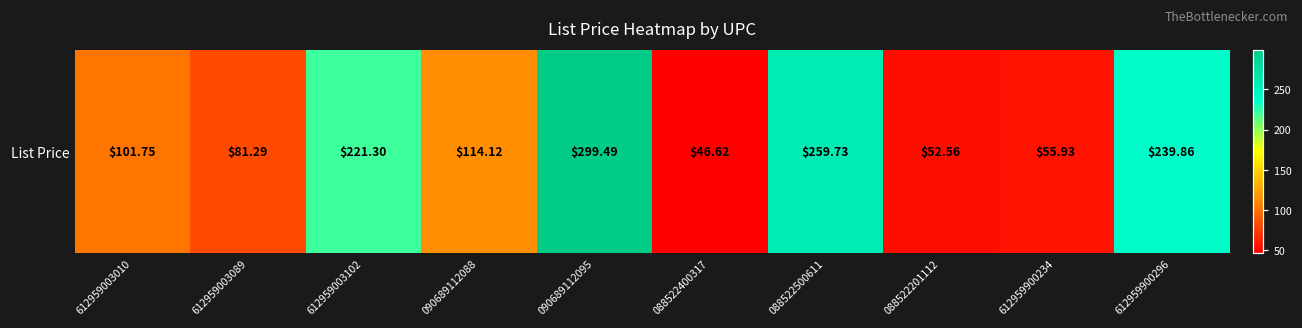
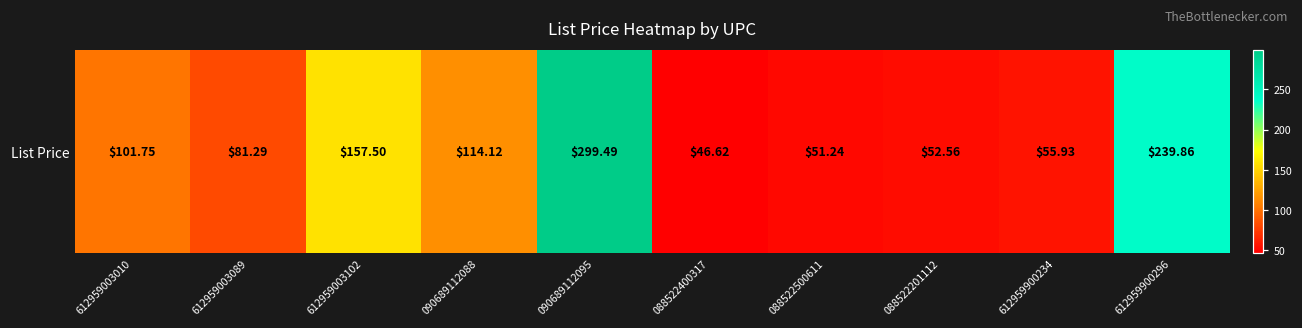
List Price, 612959003102: $221.30 -> $157.50
List Price, 088522500611: $259.73 -> $51.24
